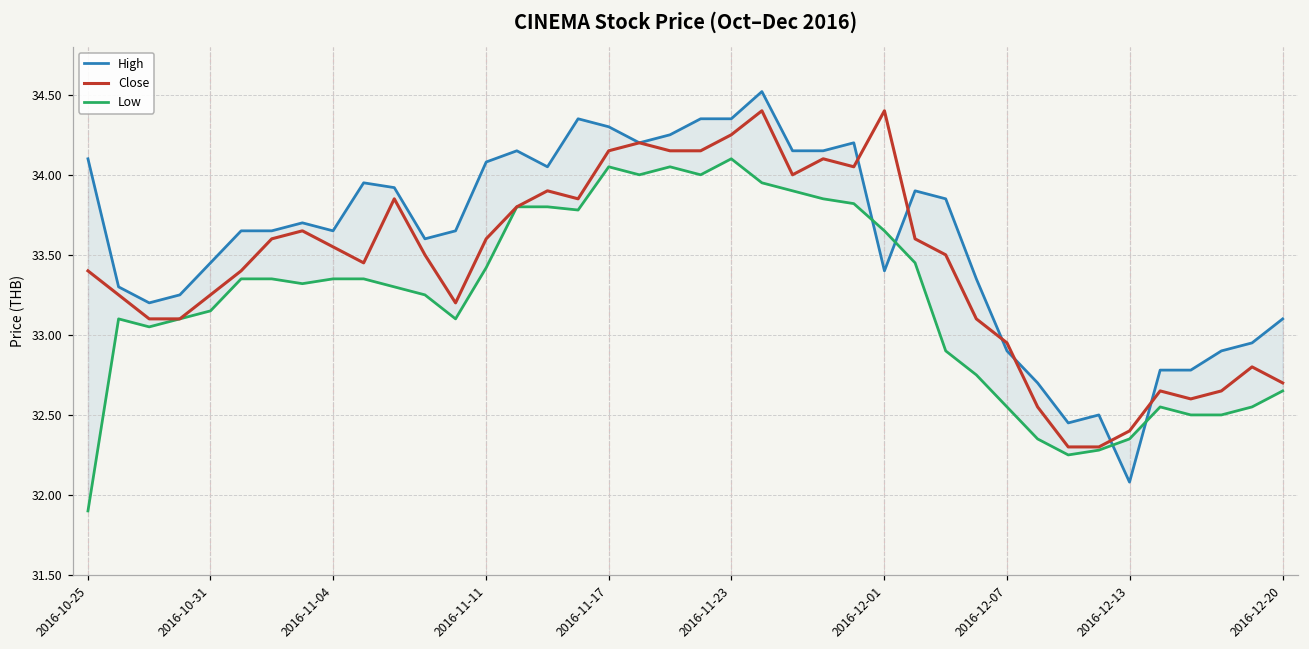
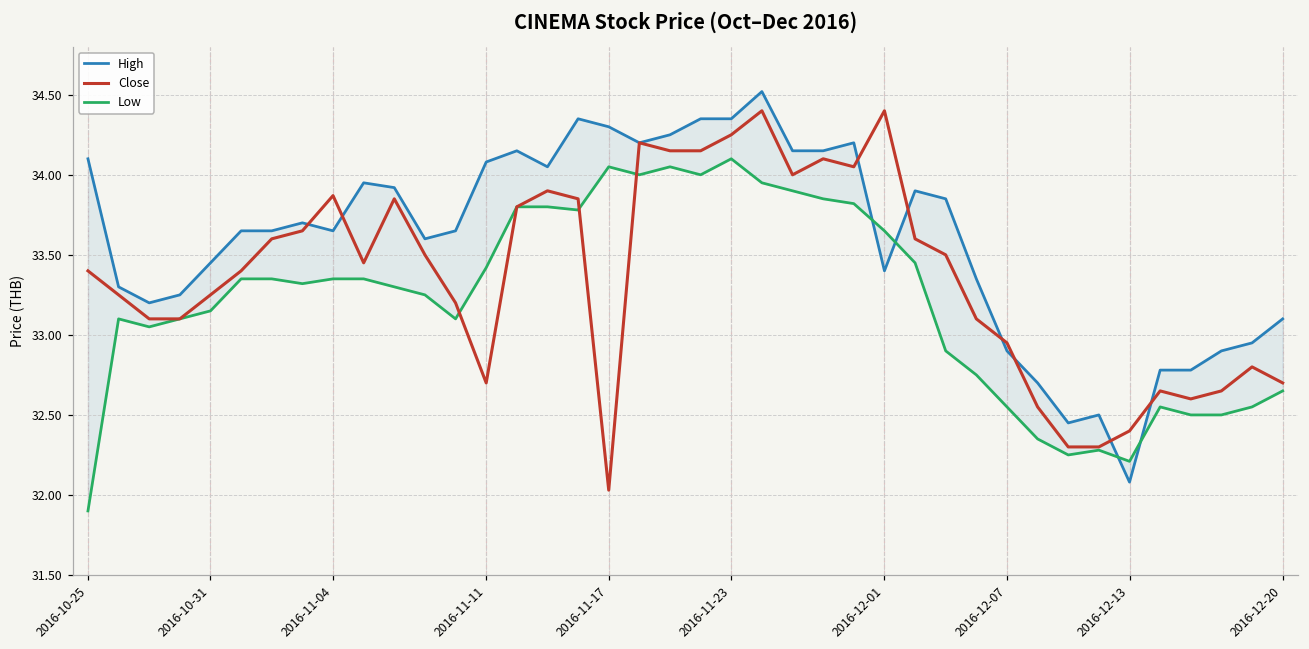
Close, 2016-11-04: 33.55 -> 33.87
Close, 2016-11-11: 33.6 -> 32.7
Close, 2016-11-17: 34.15 -> 32.03
Low, 2016-12-13: 32.35 -> 32.21
